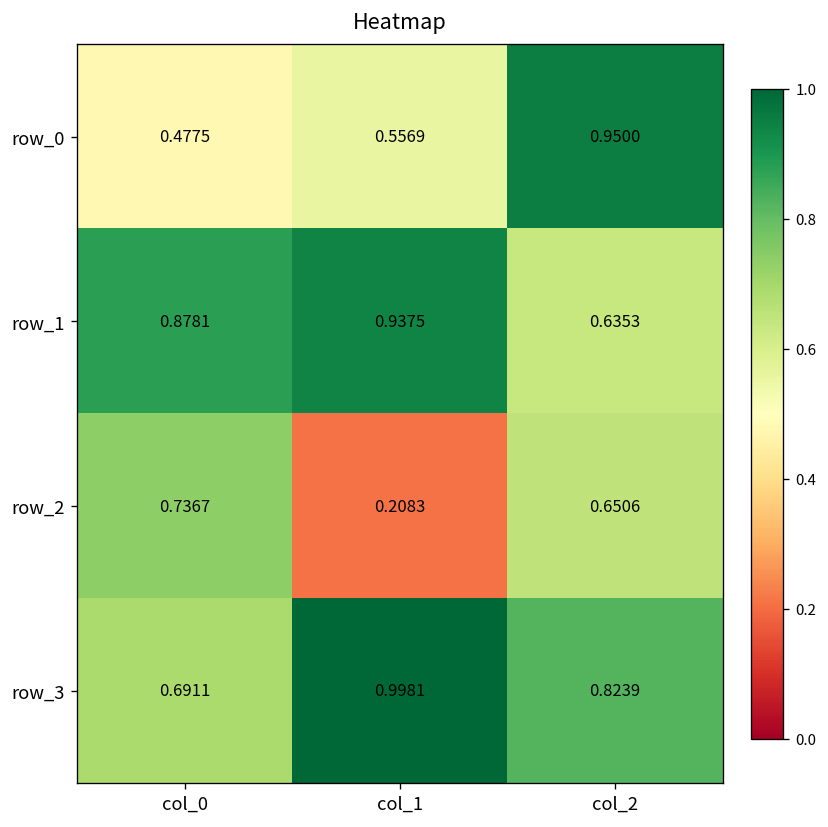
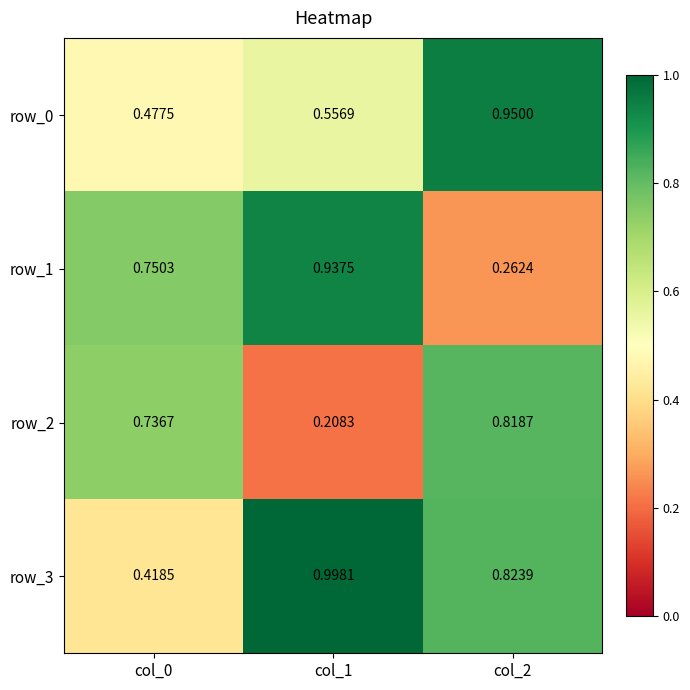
row_1, col_0: 0.8781 -> 0.7503
row_1, col_2: 0.6353 -> 0.2624
row_2, col_2: 0.6506 -> 0.8187
row_3, col_0: 0.6911 -> 0.4185
